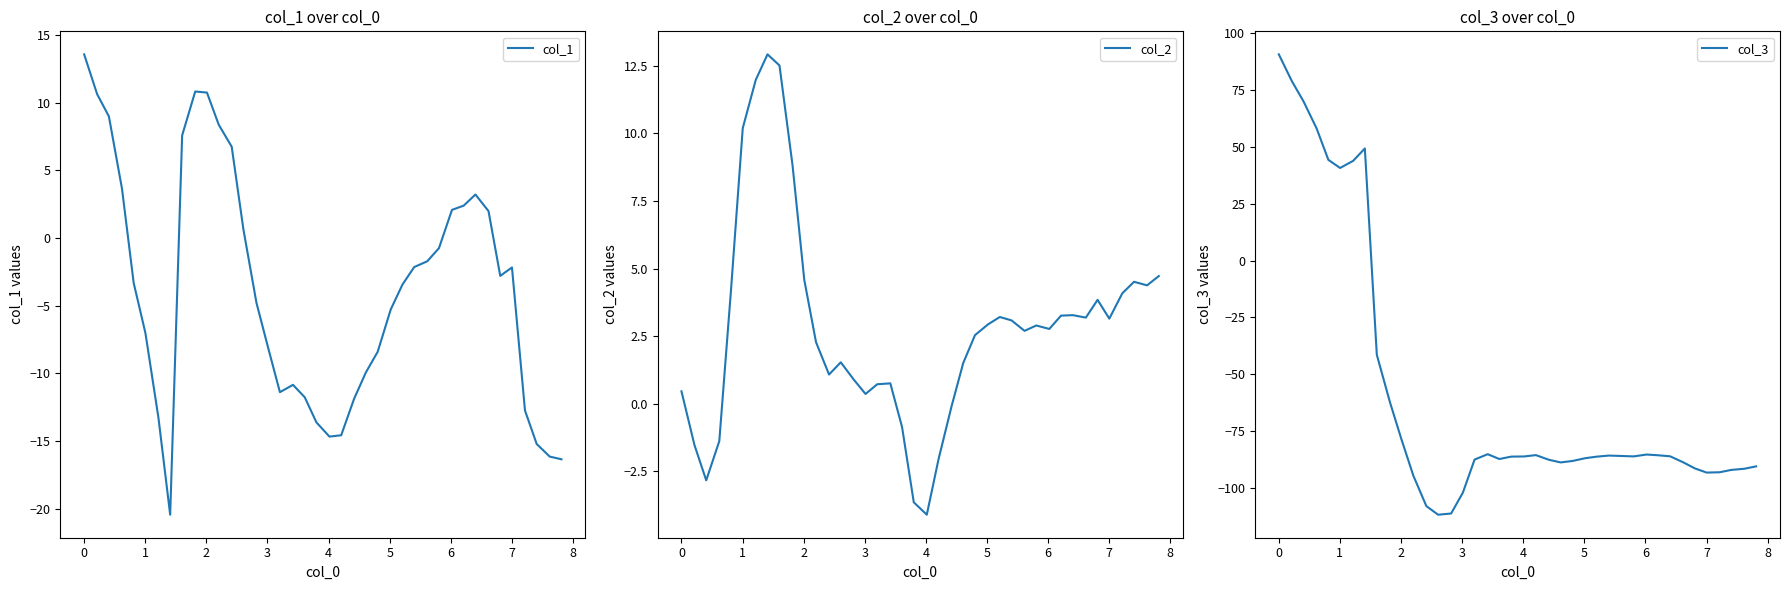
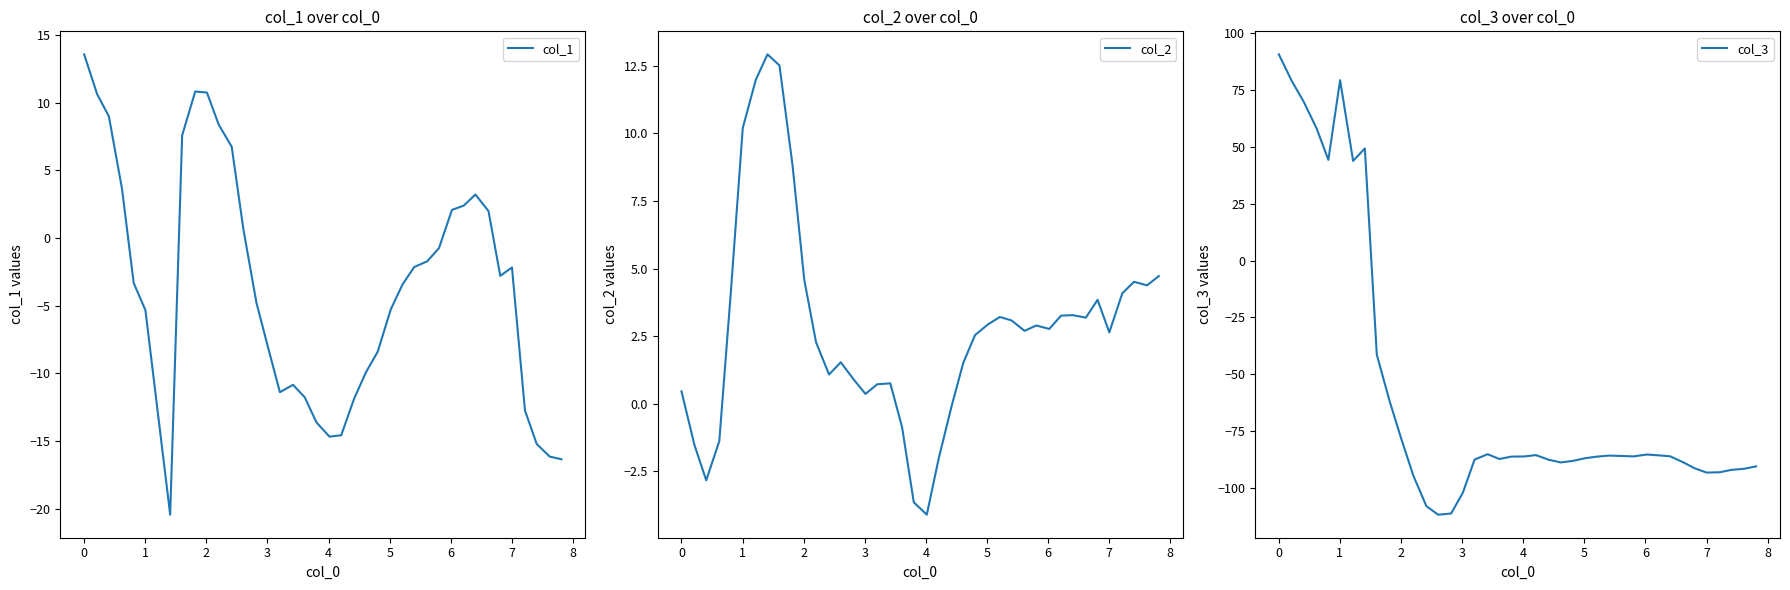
col_1 over col_0, 1: -7.0 -> -5.3
col_2 over col_0, 7: 3.1 -> 2.6
col_3 over col_0, 1: 41 -> 79
